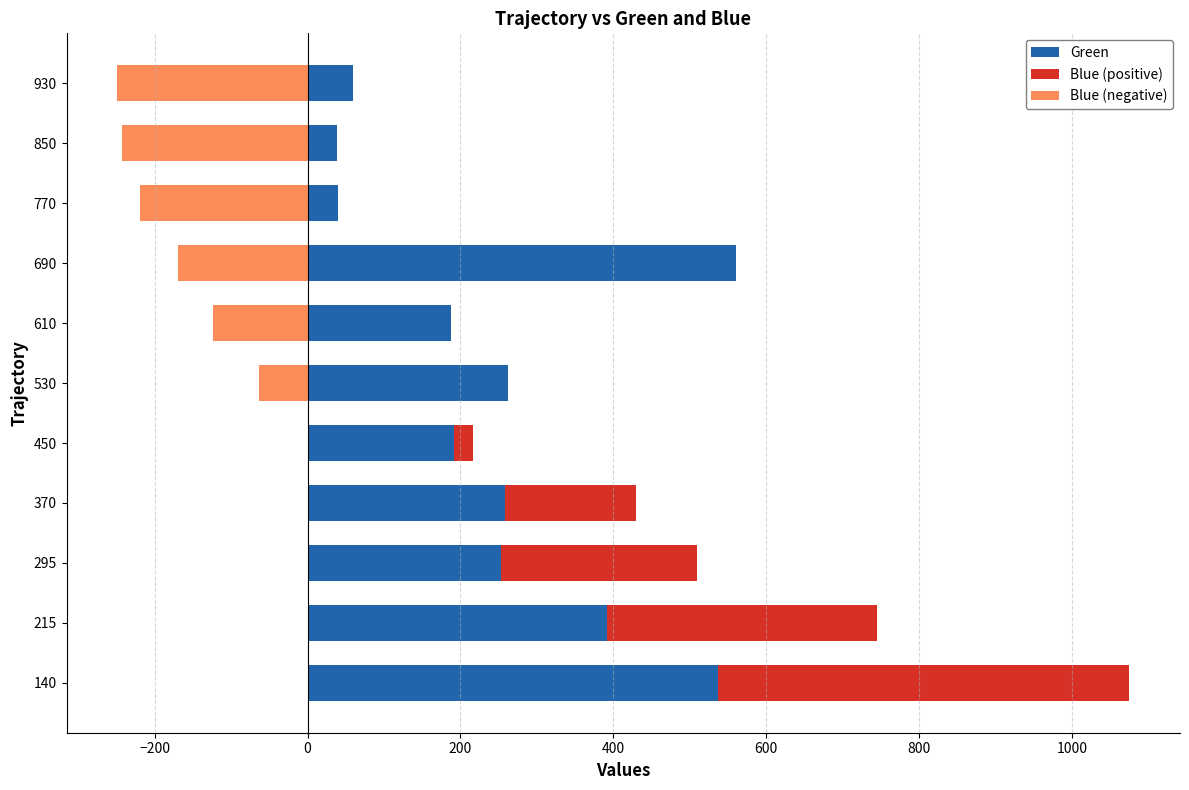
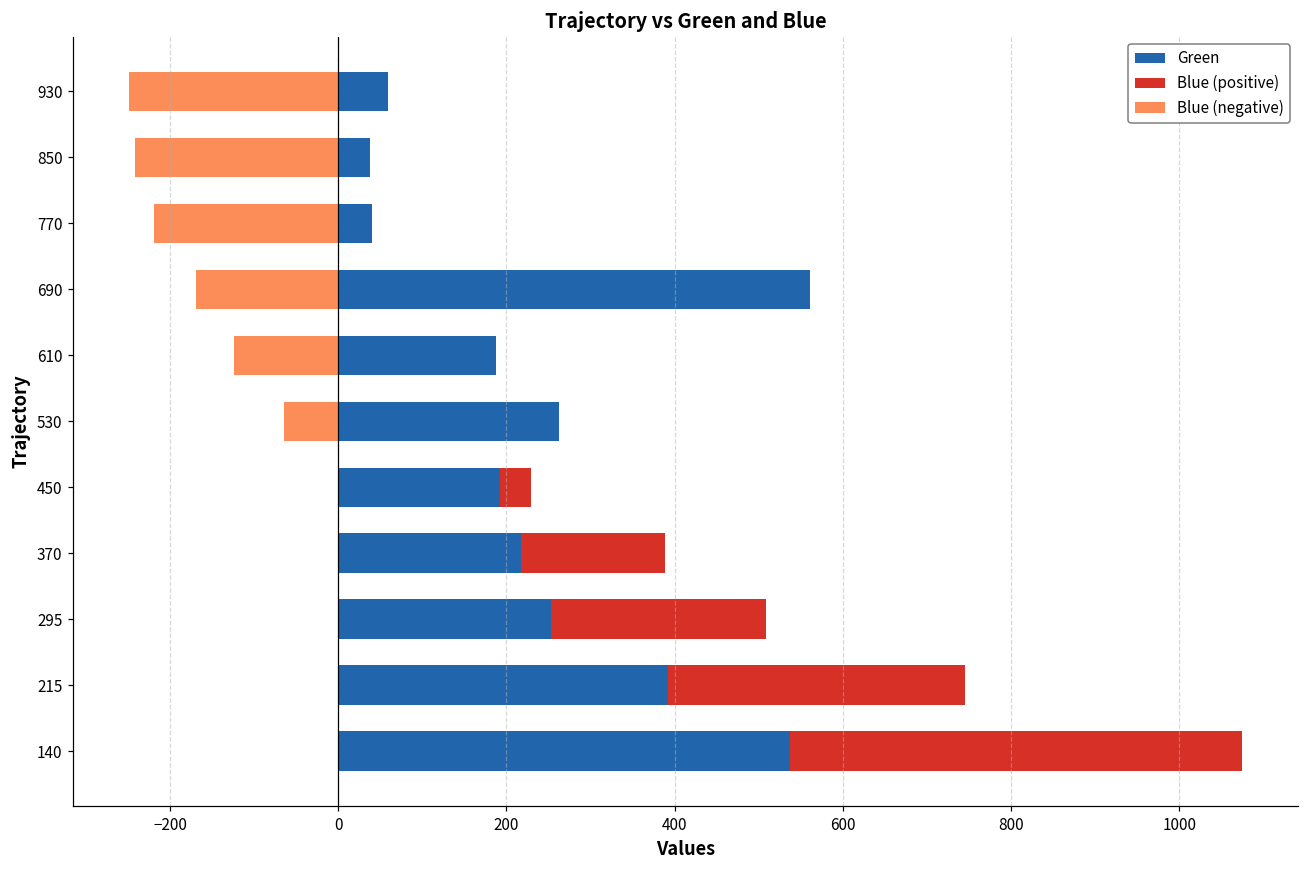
Blue (positive), 450: 30 -> 40
Green, 370: 260 -> 220
